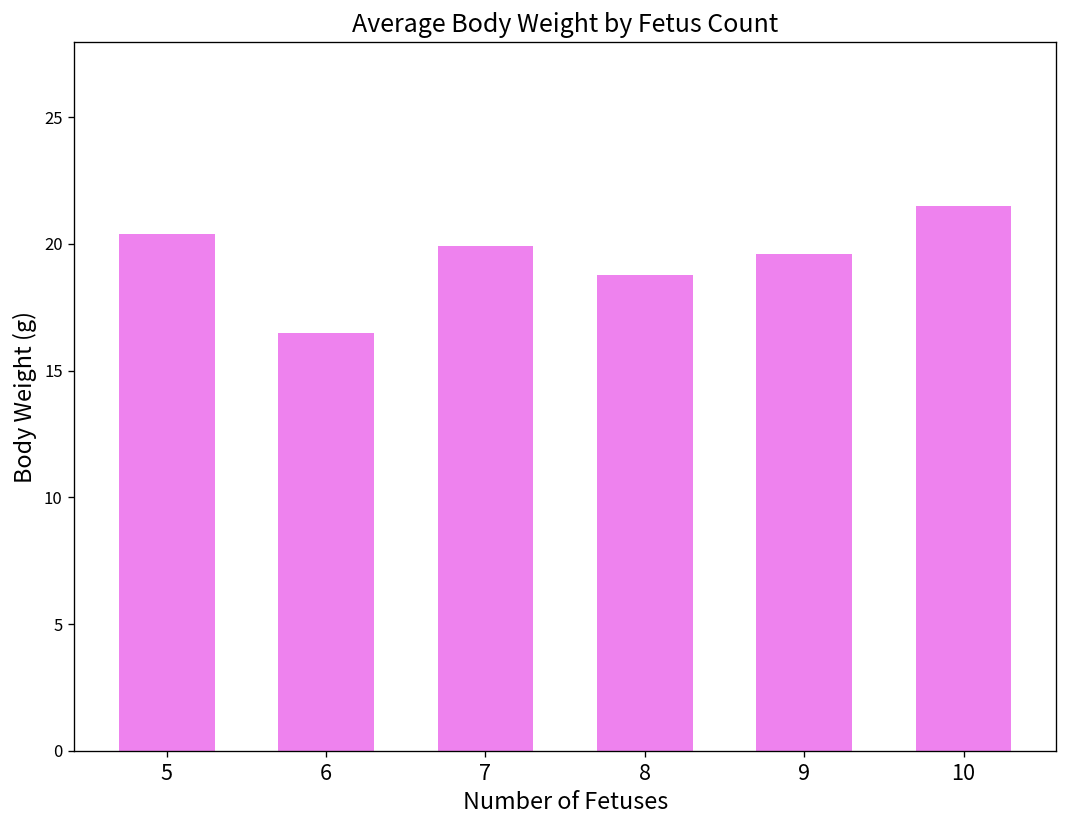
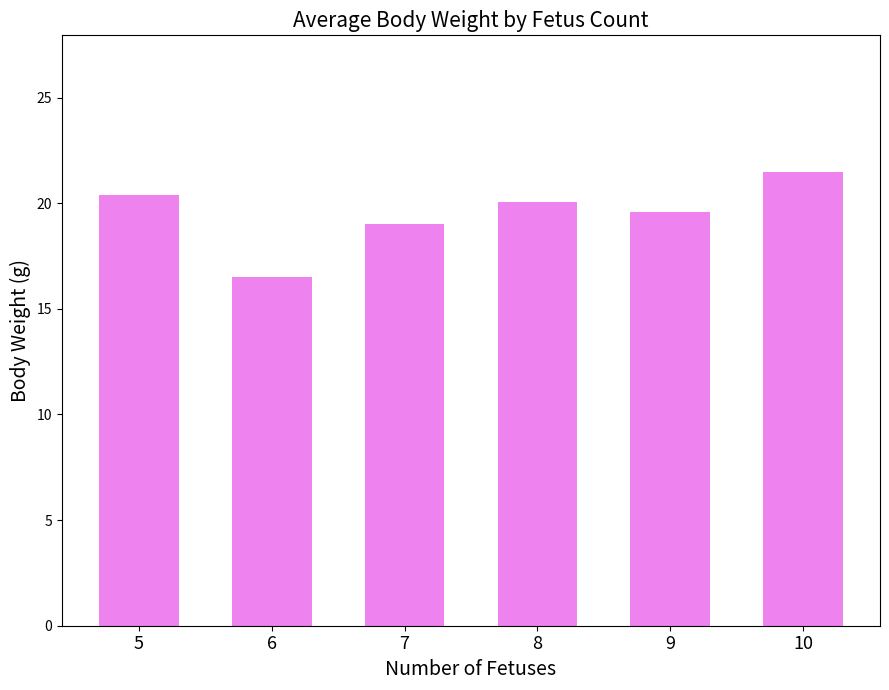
7: 19.9 -> 19.0
8: 18.8 -> 20.0
